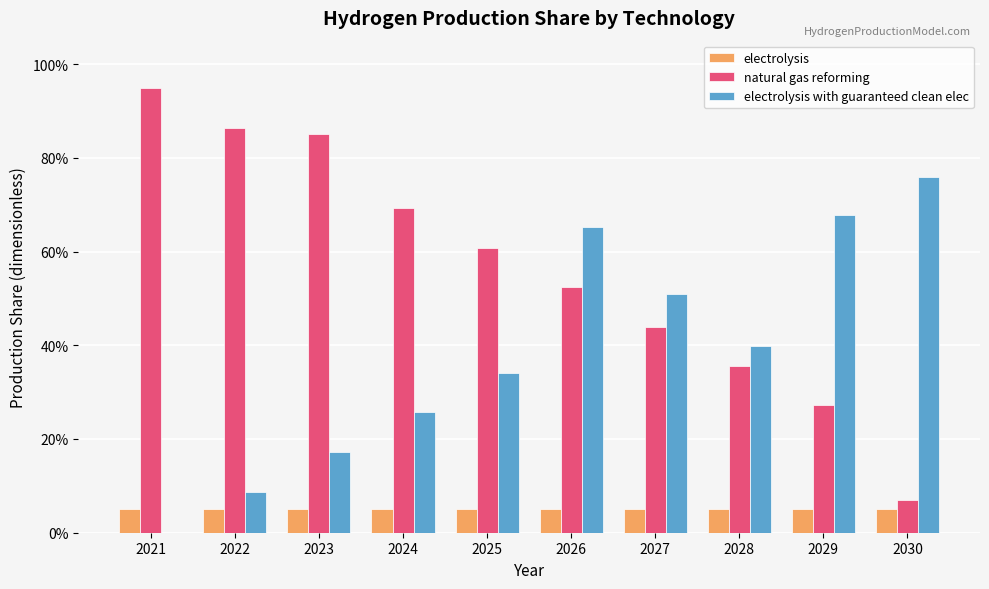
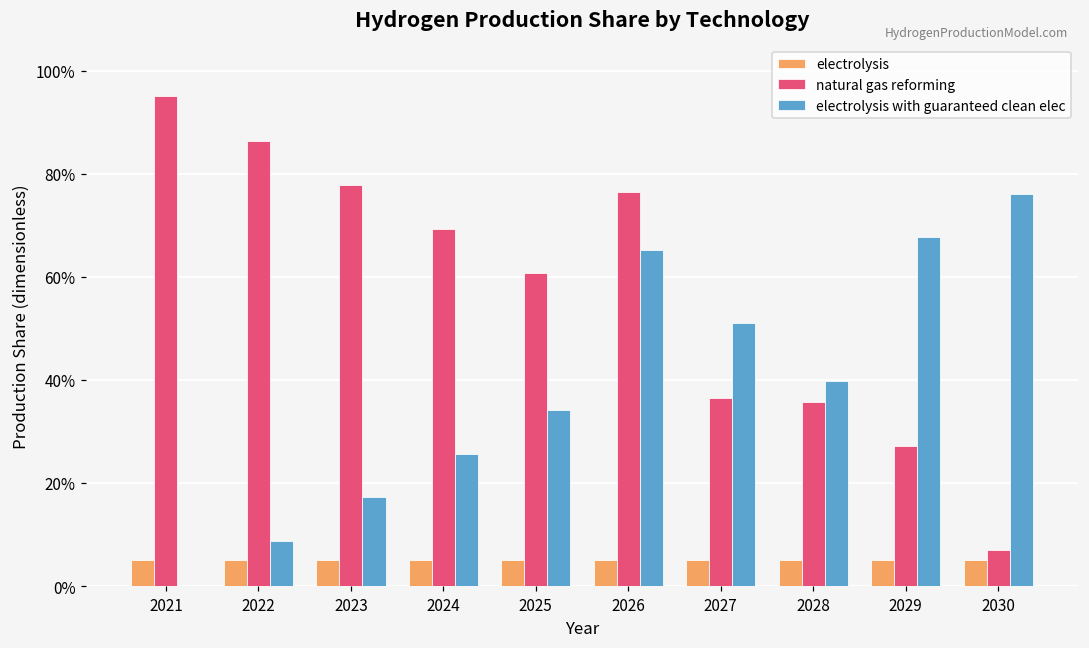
natural gas reforming, 2023: 85% -> 78%
natural gas reforming, 2026: 52% -> 77%
natural gas reforming, 2027: 44% -> 36%
